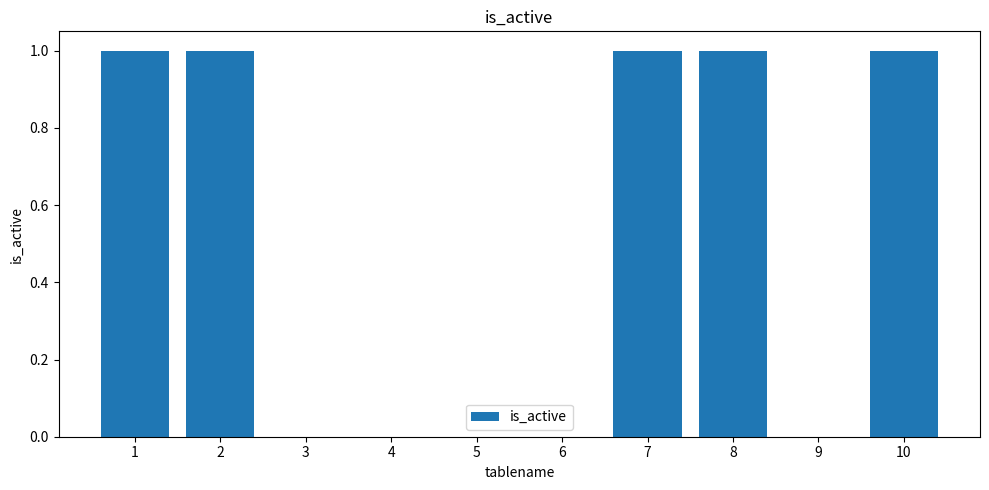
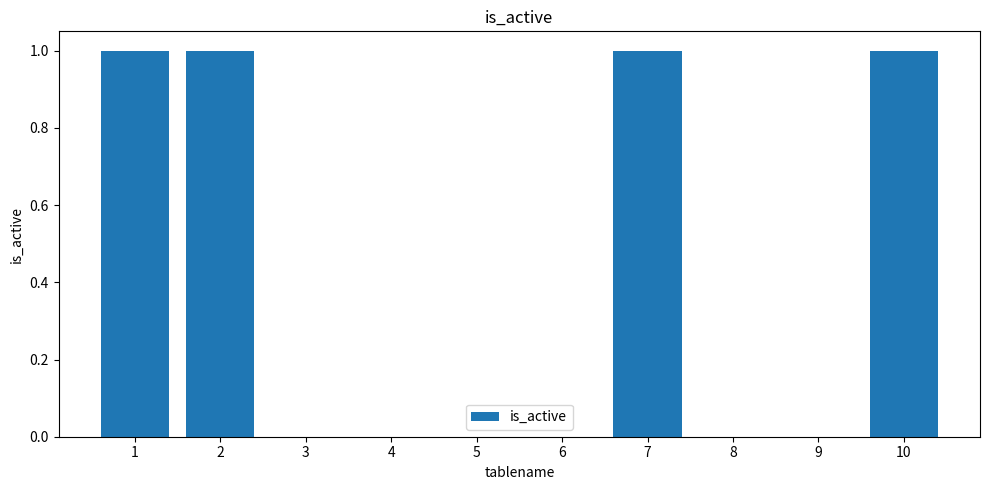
8: 1 -> 0
